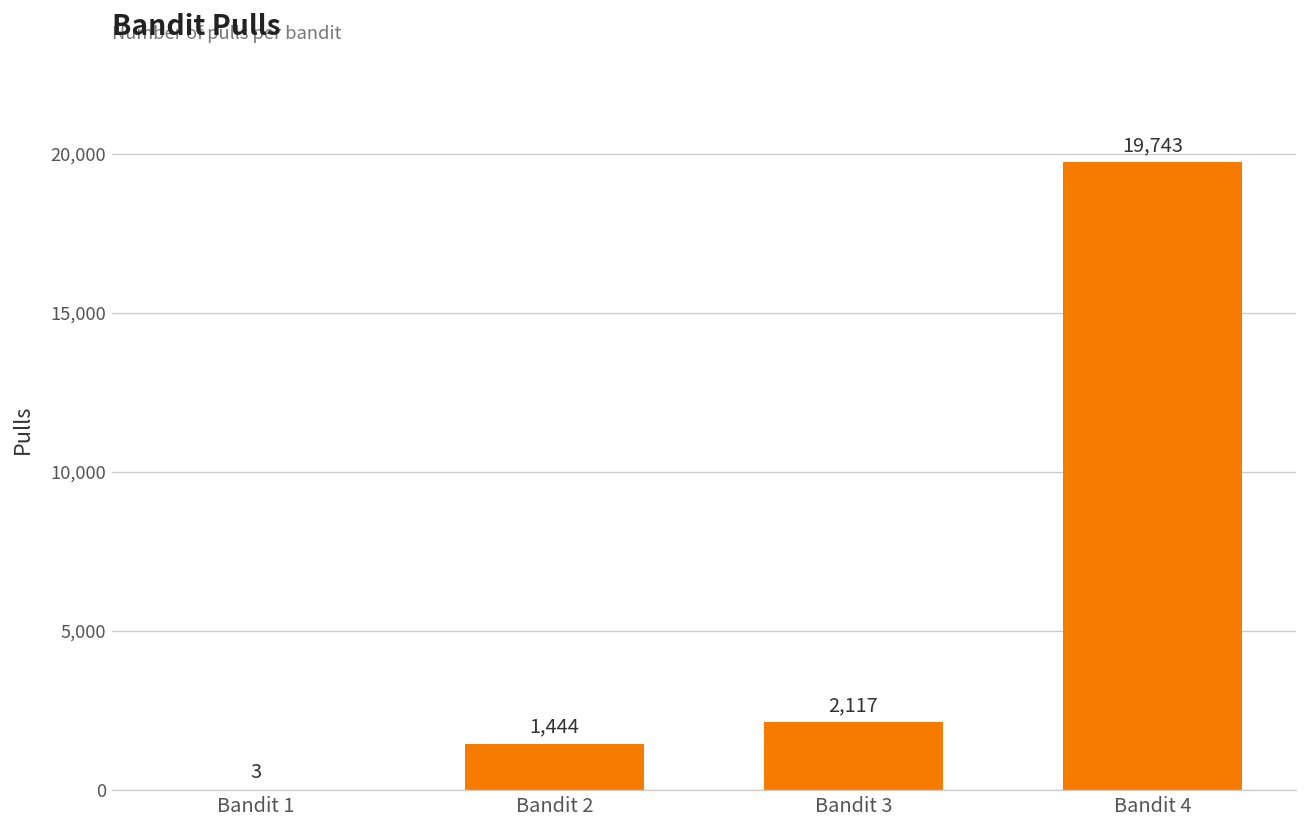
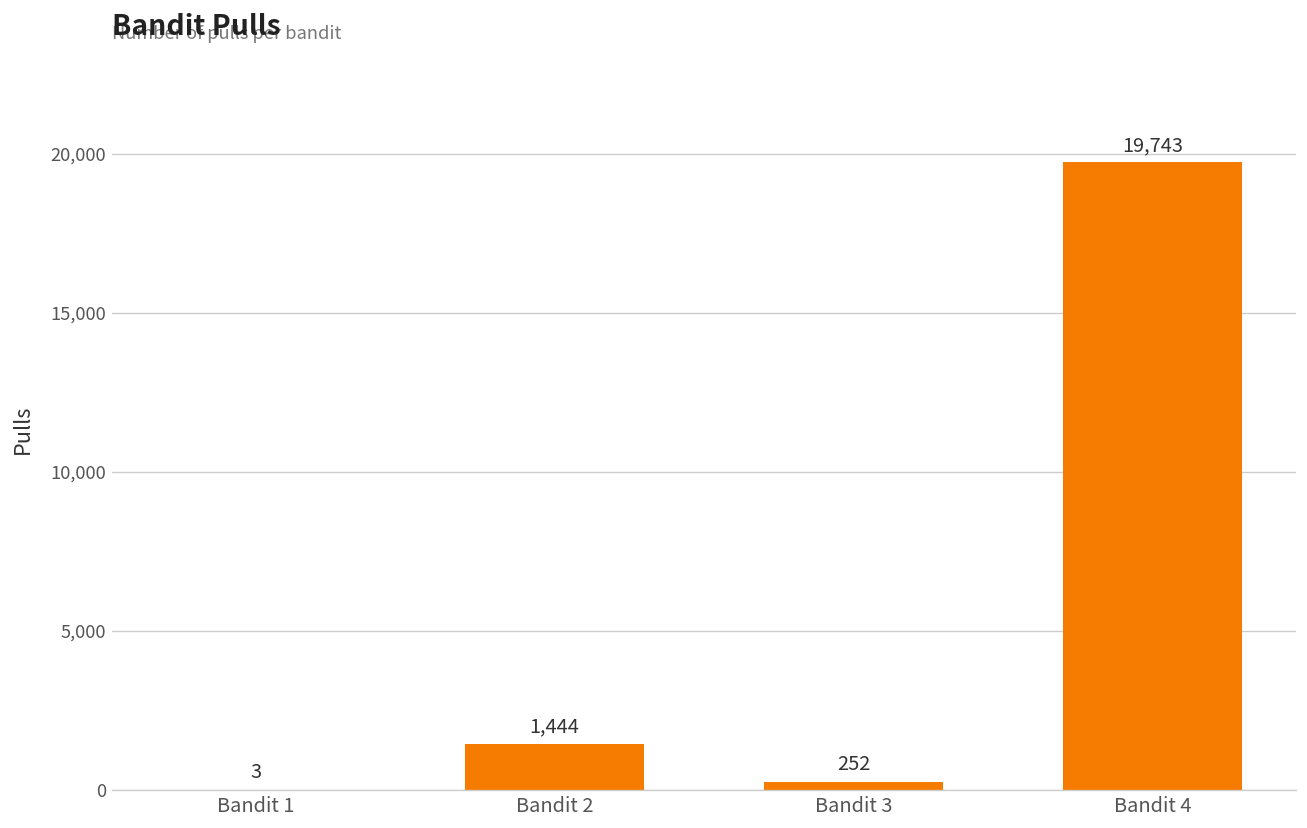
Bandit 3: 2,117 -> 252
